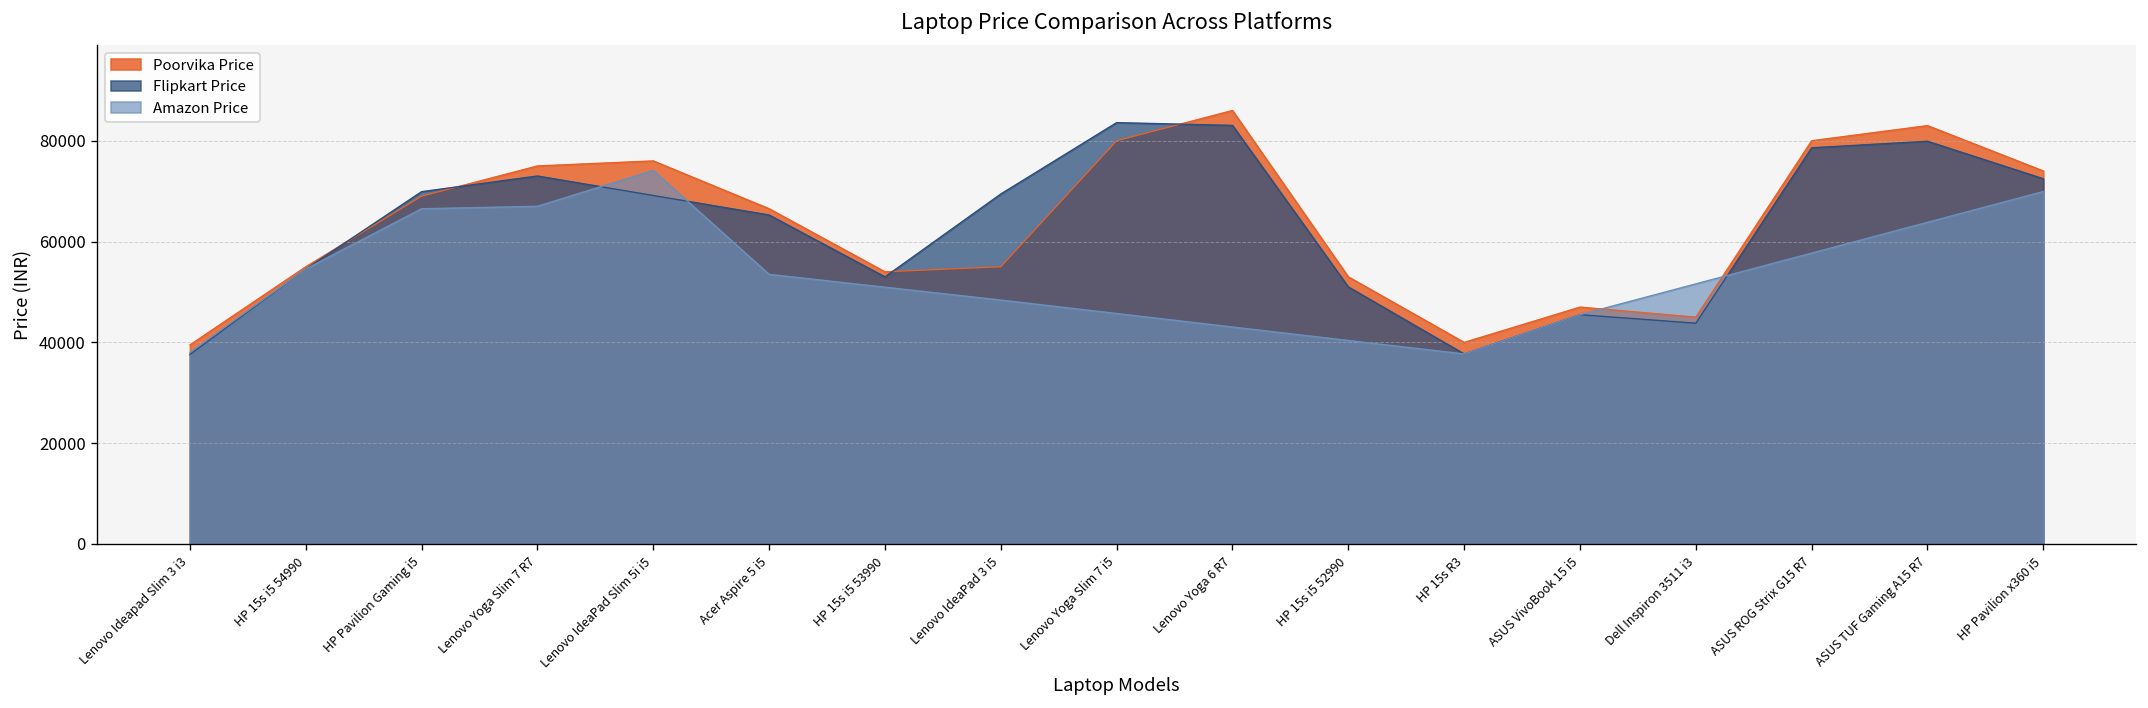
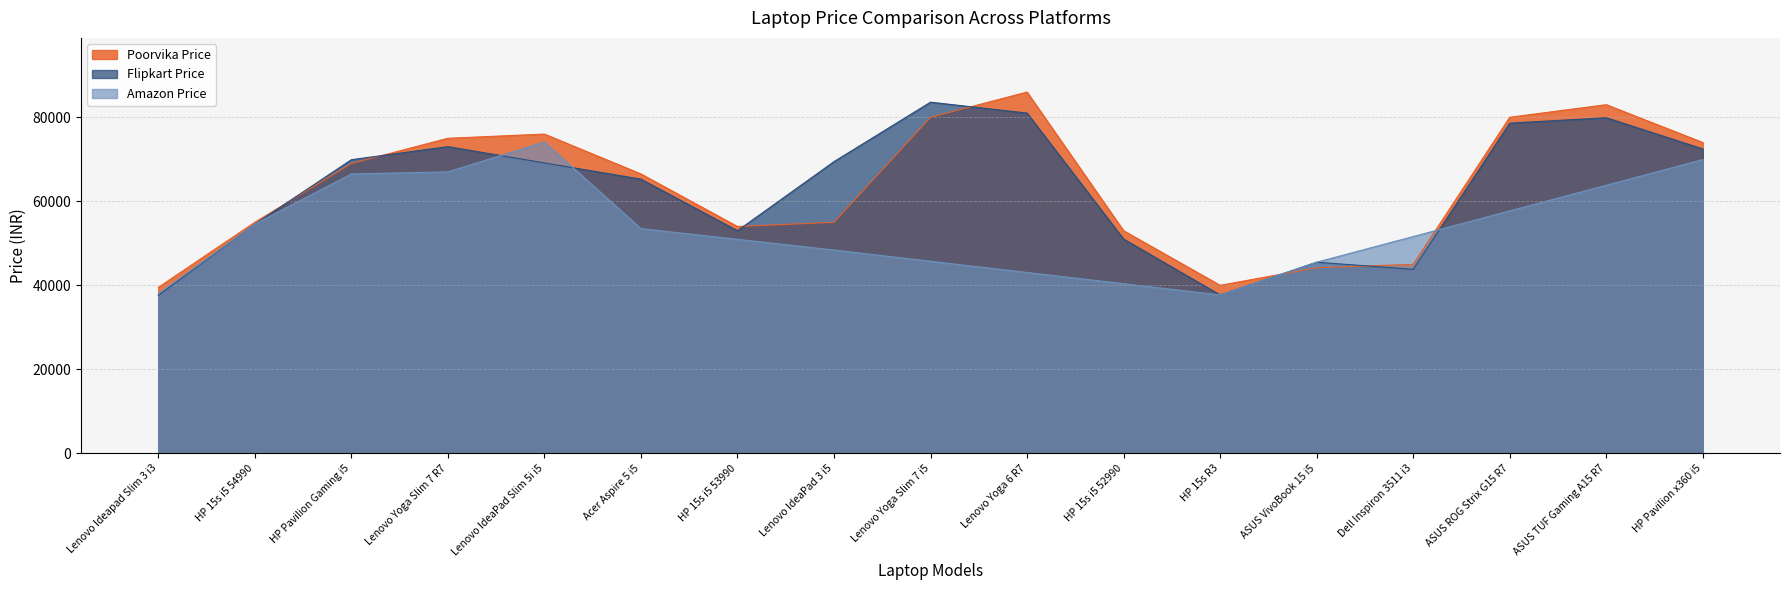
Flipkart Price, Lenovo Yoga 6 R7: 83000 -> 81000
Poorvika Price, ASUS VivoBook 15 i5: 47000 -> 44000
